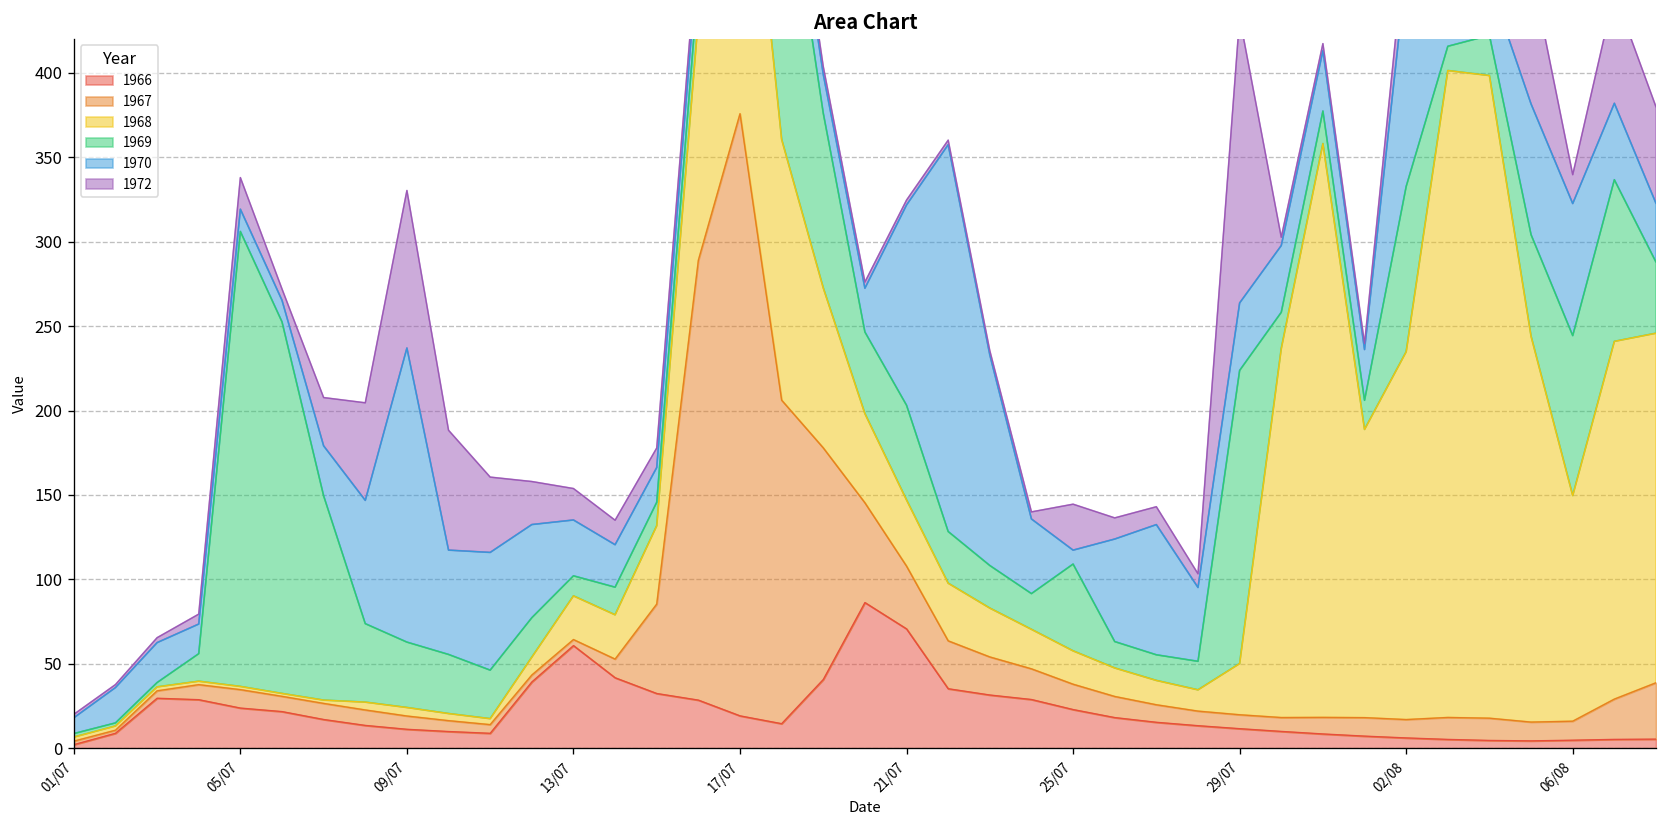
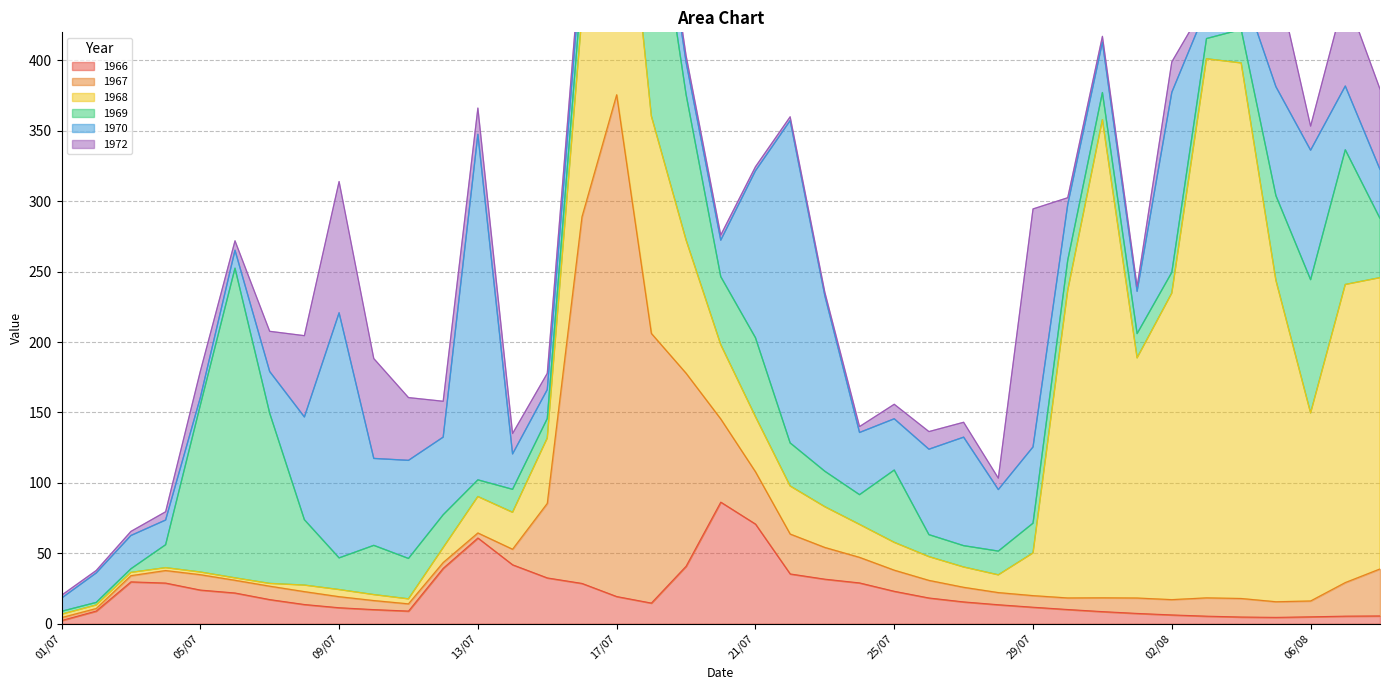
1969, 05/07: 269 -> 118
1970, 05/07: 13 -> 5
1969, 09/07: 39 -> 23
1970, 13/07: 33 -> 245
1970, 25/07: 8 -> 36
1972, 25/07: 27 -> 10
1969, 29/07: 173 -> 21
1970, 29/07: 40 -> 54
1969, 02/08: 98 -> 15
1970, 06/08: 78 -> 92
